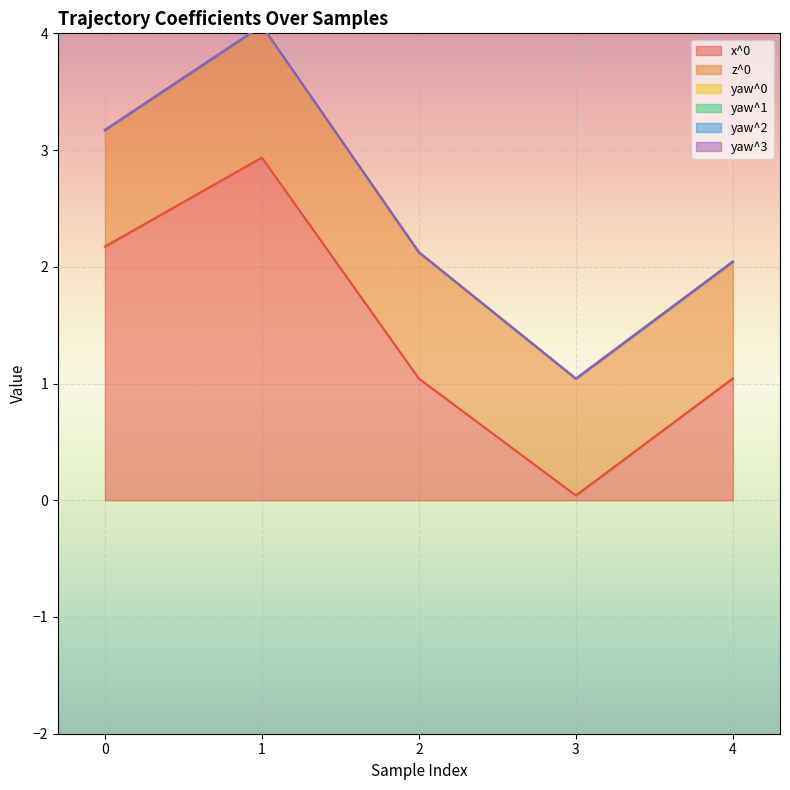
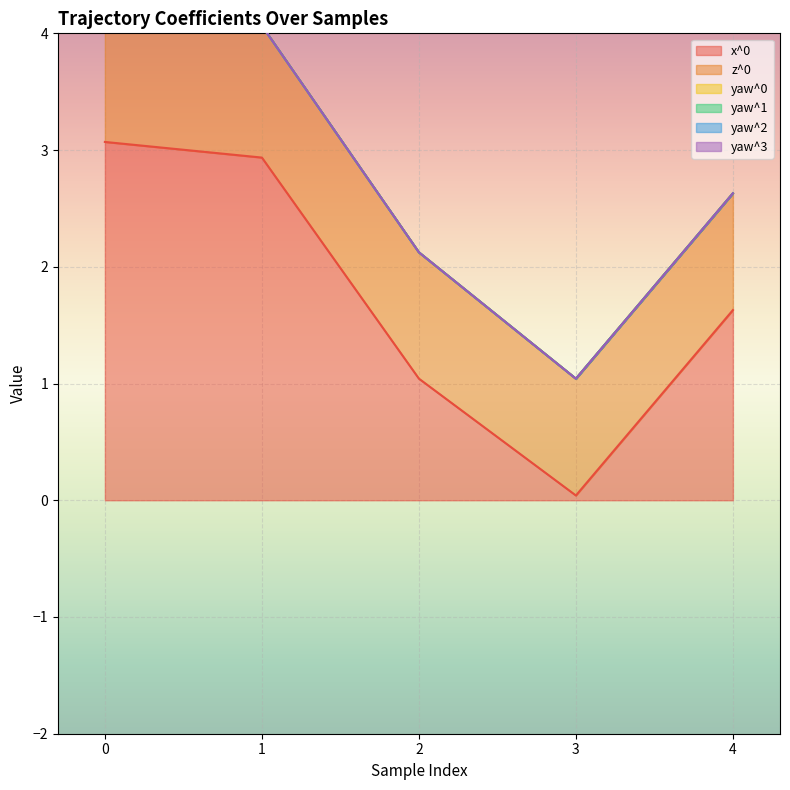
x^0, 0: 2.17 -> 3.07
x^0, 4: 1.04 -> 1.63
